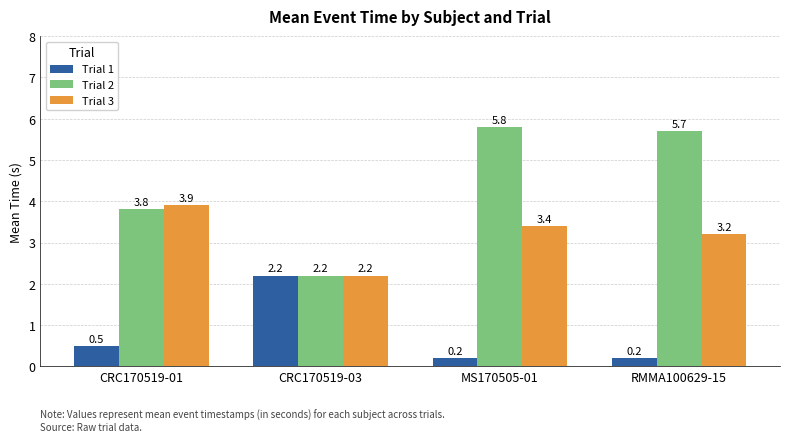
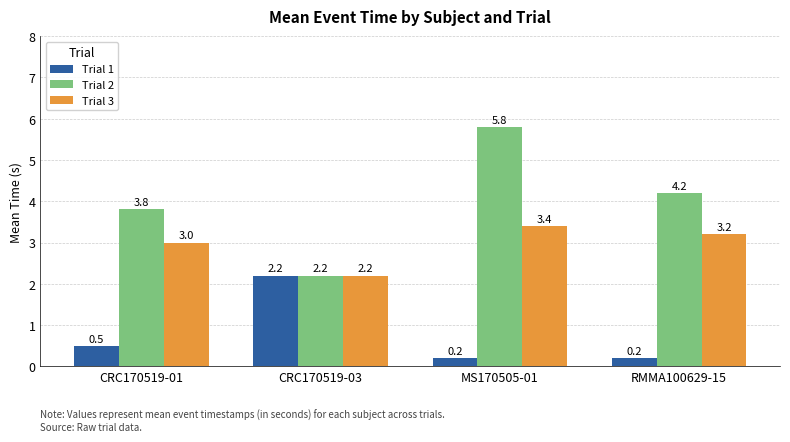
Trial 3, CRC170519-01: 3.9 -> 3.0
Trial 2, RMMA100629-15: 5.7 -> 4.2
